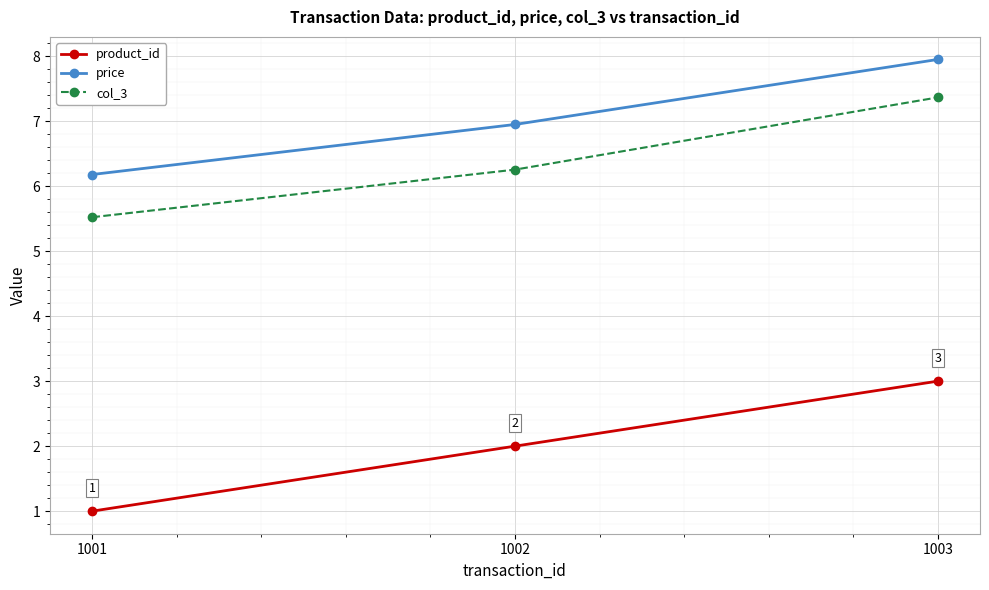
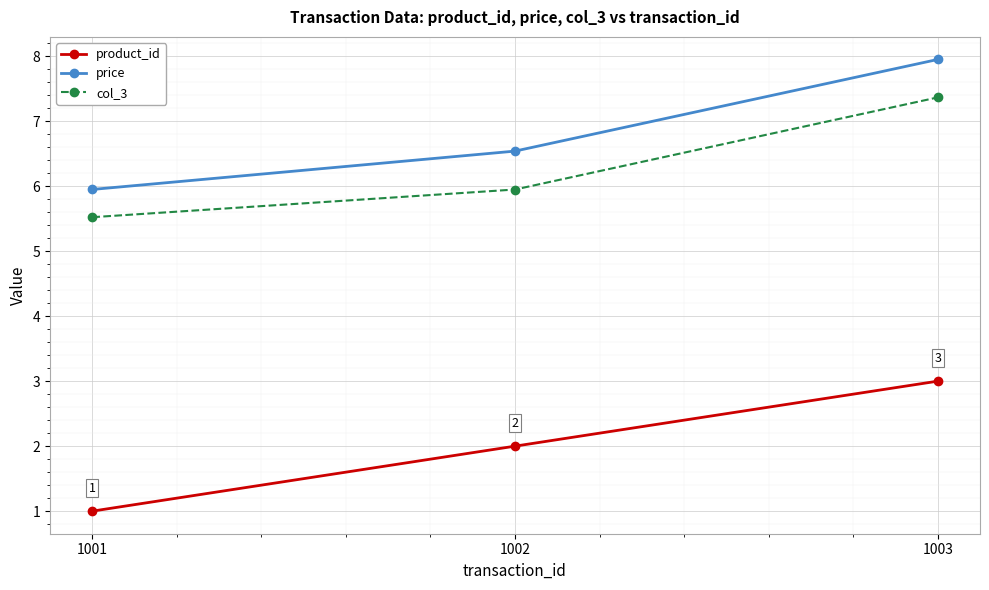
price, 1001: 6.2 -> 6.0
price, 1002: 7.0 -> 6.5
col_3, 1002: 6.3 -> 5.9
